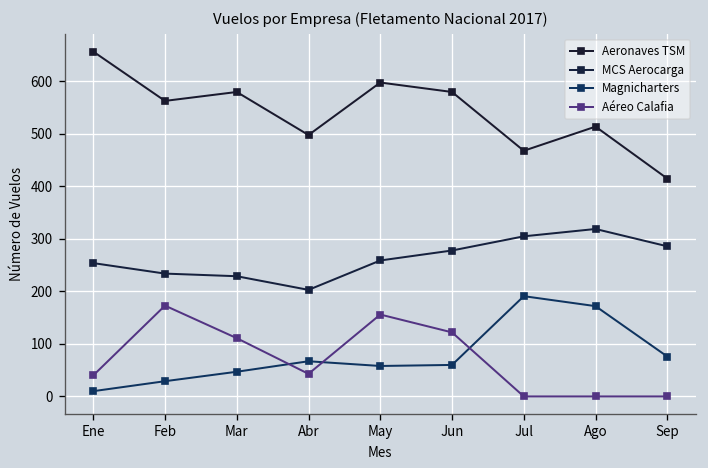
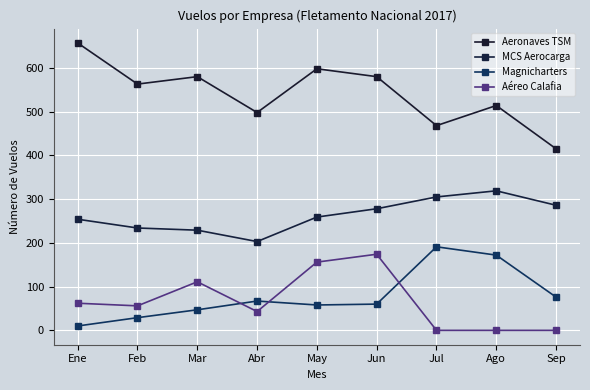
Aéreo Calafia, Ene: 40 -> 60
Aéreo Calafia, Feb: 170 -> 60
Aéreo Calafia, Jun: 120 -> 170
